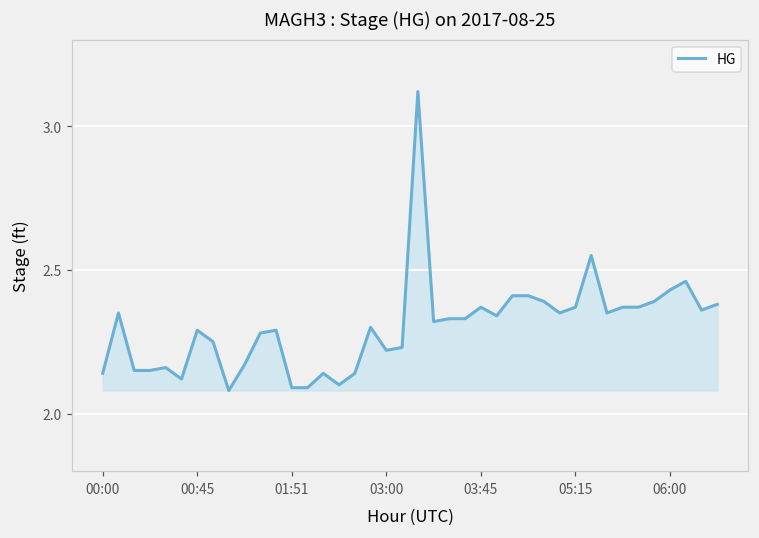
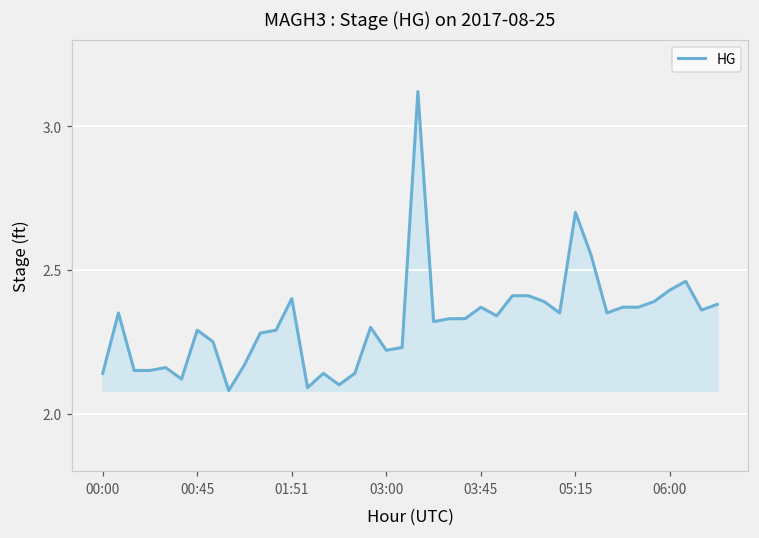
01:51: 2.09 -> 2.40
05:15: 2.37 -> 2.70
